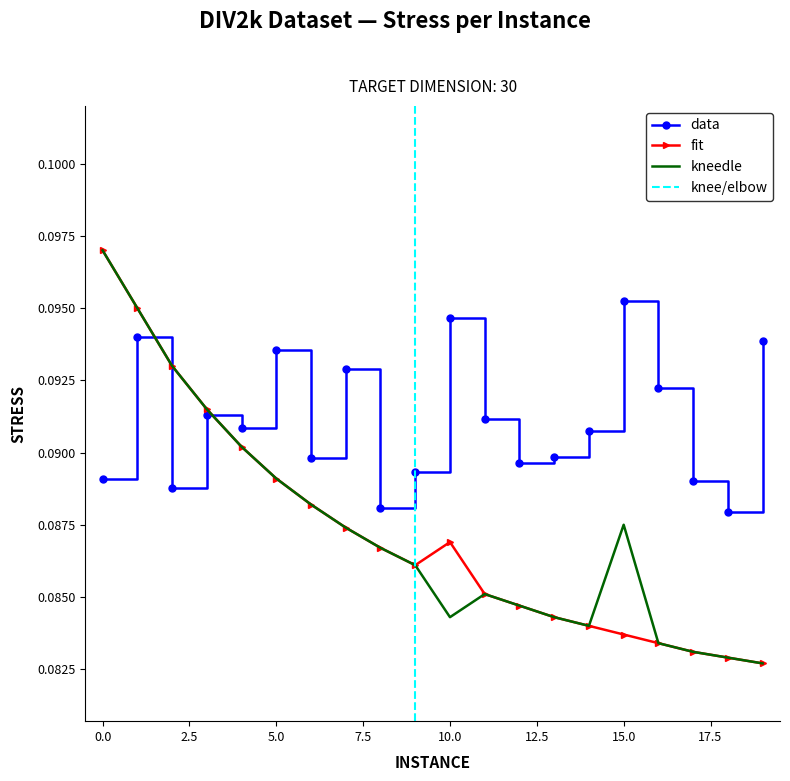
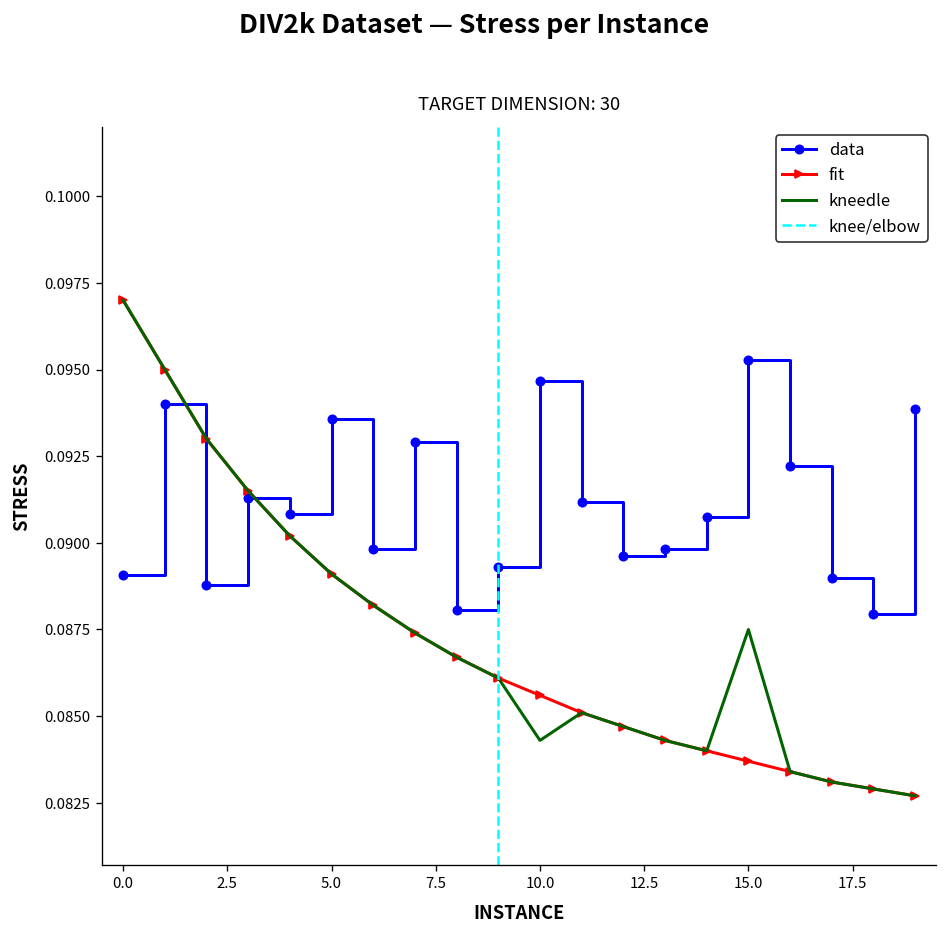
fit, 10.0: 0.0869 -> 0.0856
